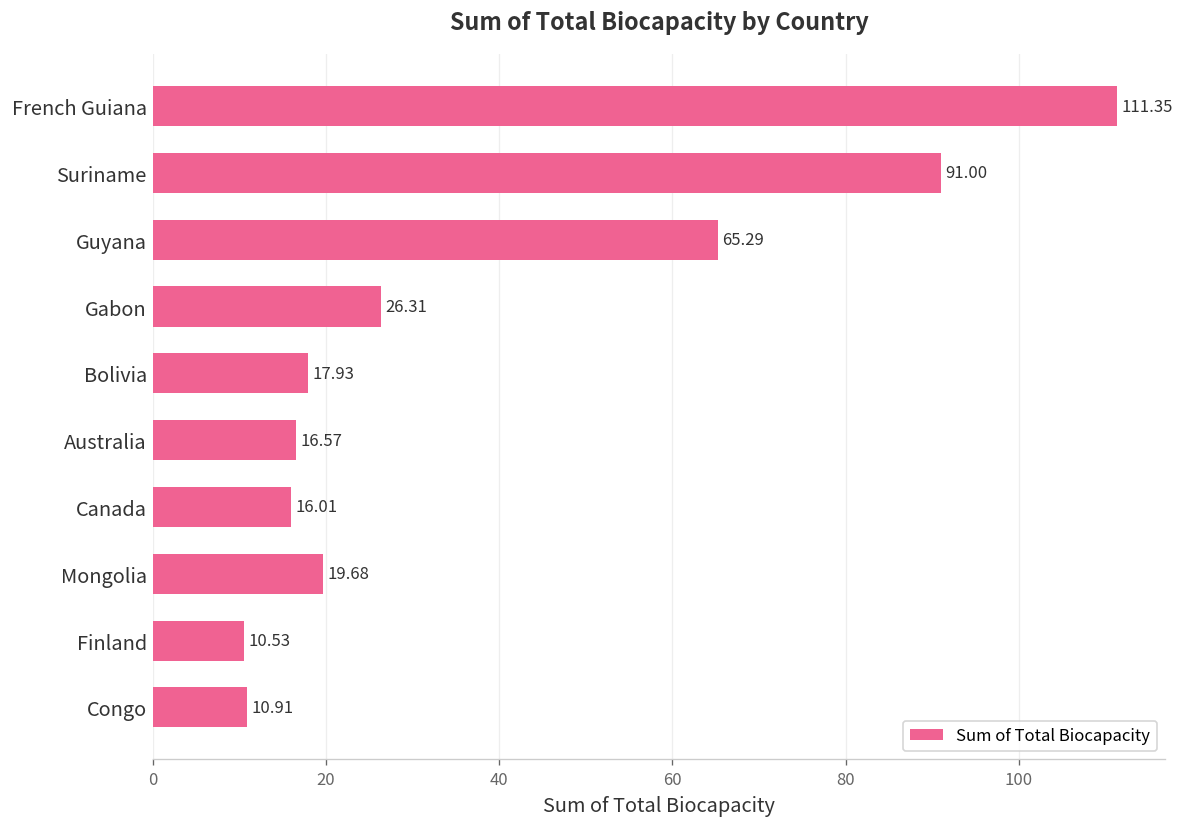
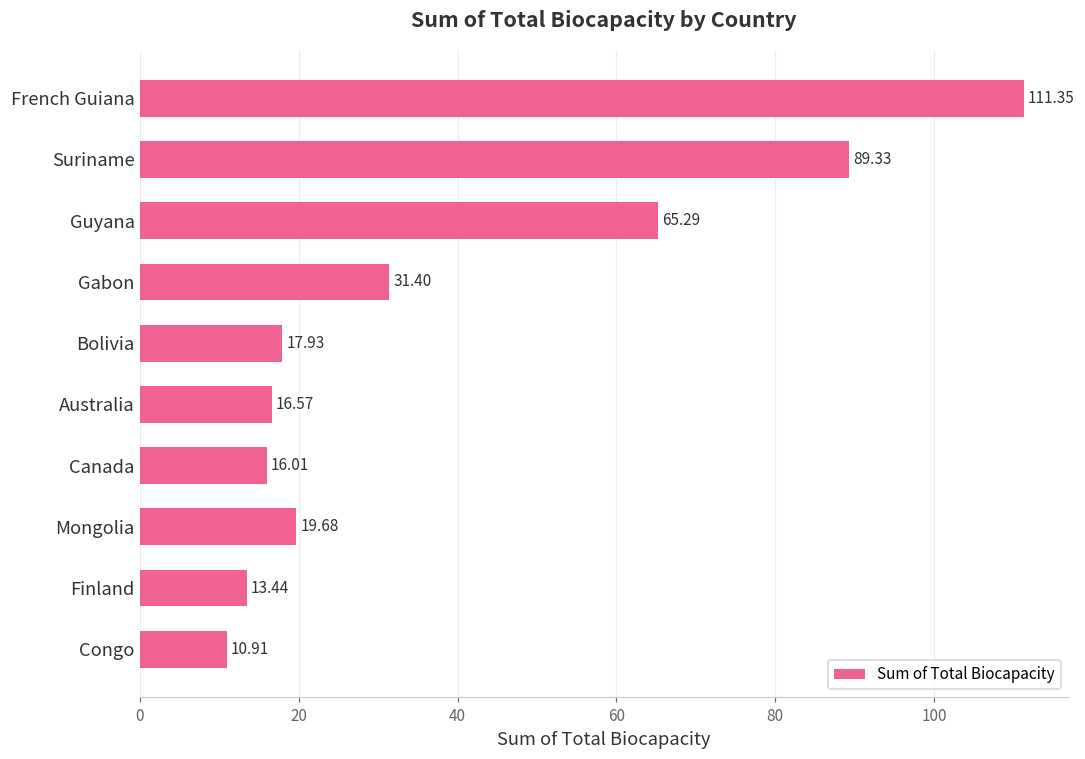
Suriname: 91.00 -> 89.33
Gabon: 26.31 -> 31.40
Finland: 10.53 -> 13.44
